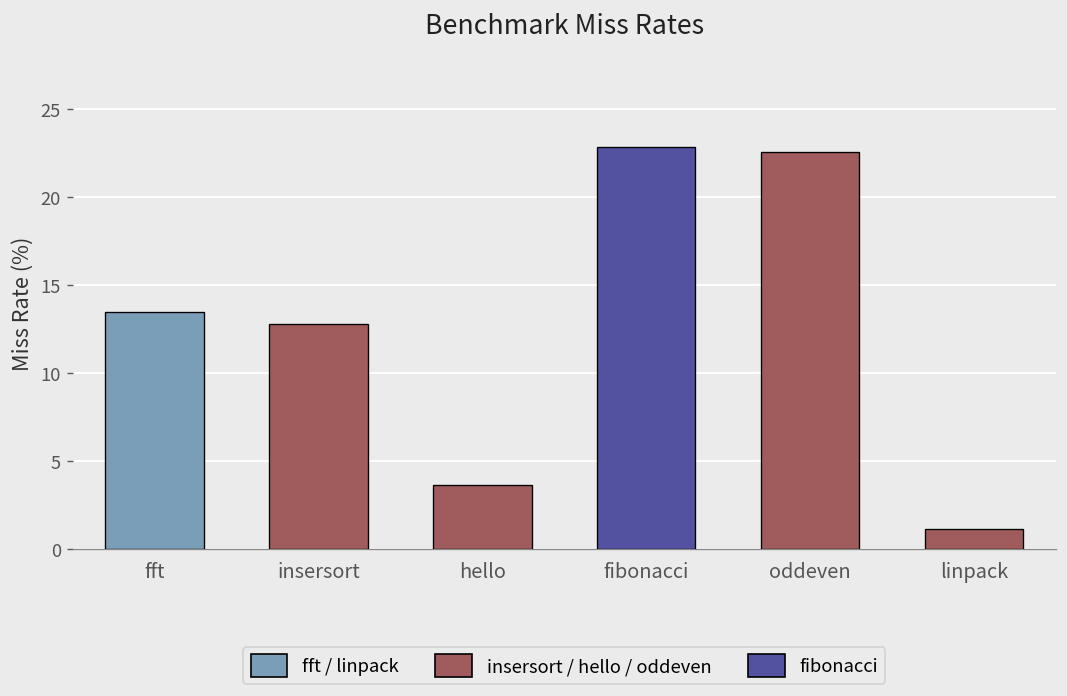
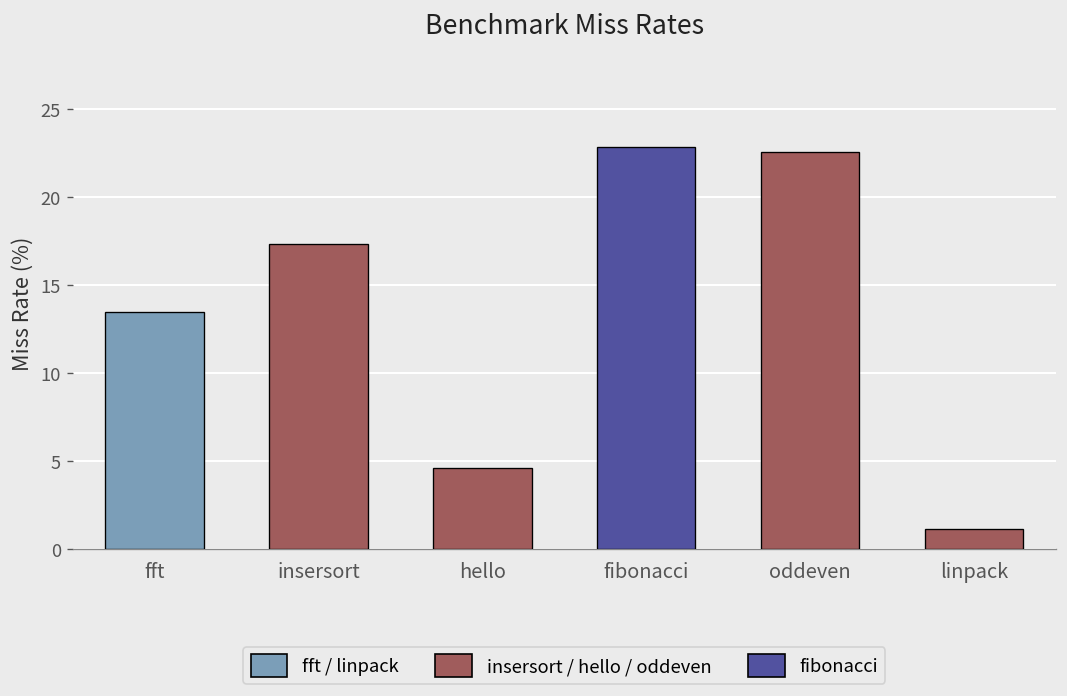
insersort: 12.8 -> 17.3
hello: 3.6 -> 4.6
